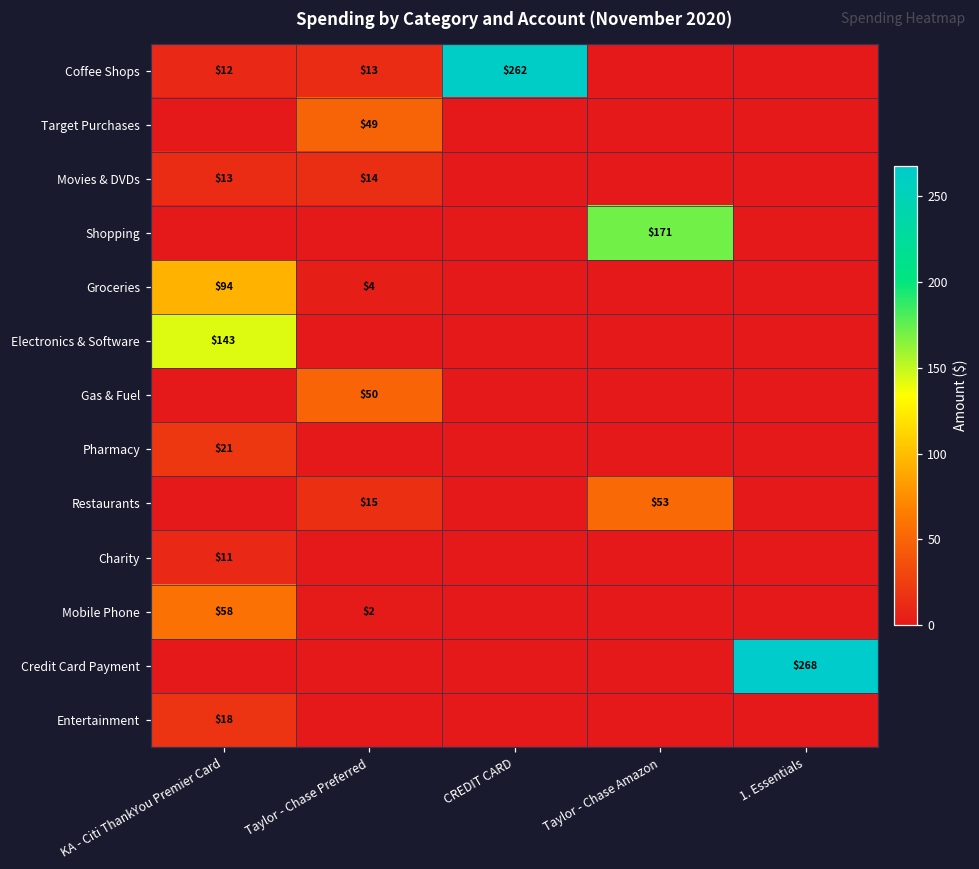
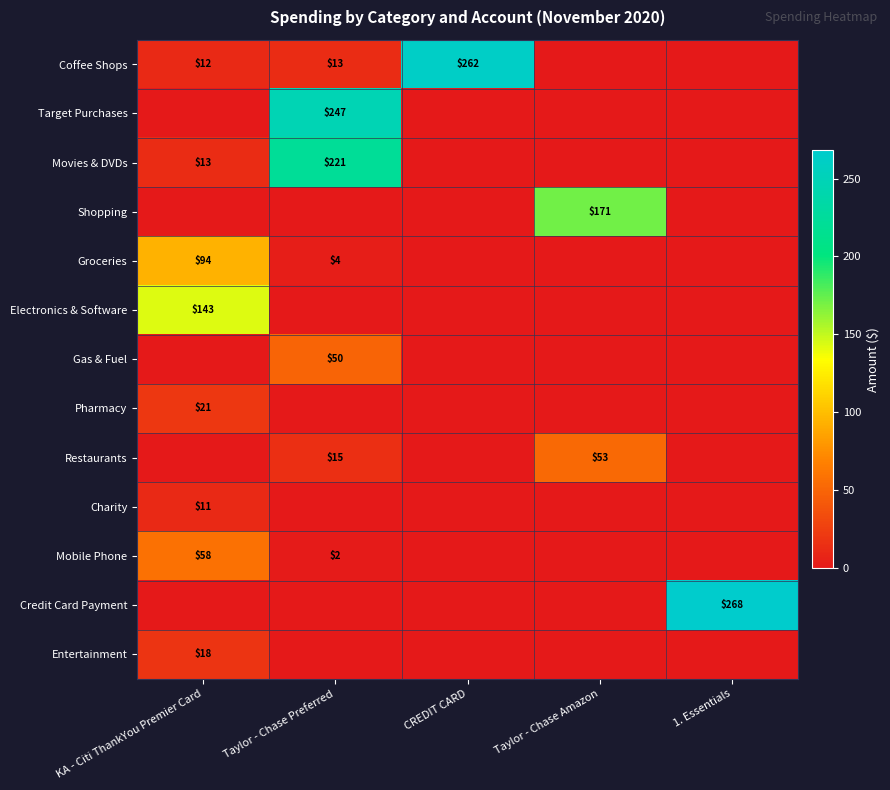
Target Purchases, Taylor - Chase Preferred: $49 -> $247
Movies & DVDs, Taylor - Chase Preferred: $14 -> $221
